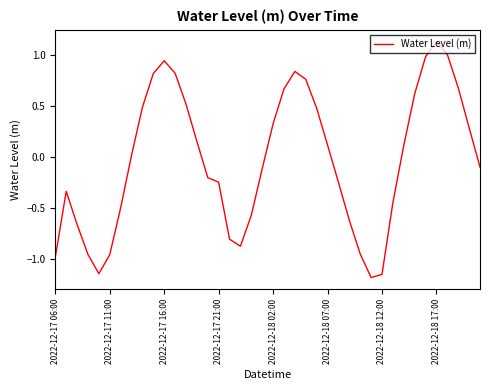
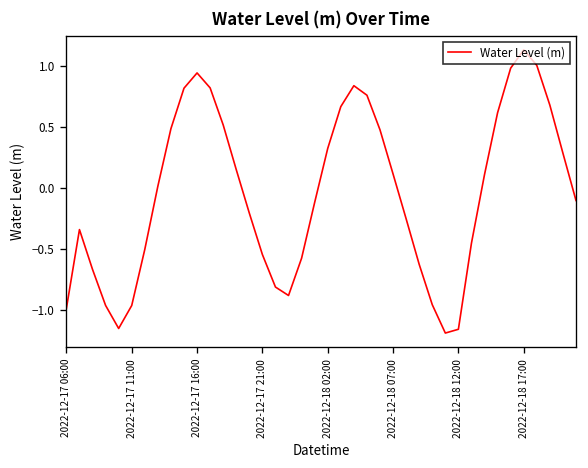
2022-12-17 21:00: -0.25 -> -0.54
